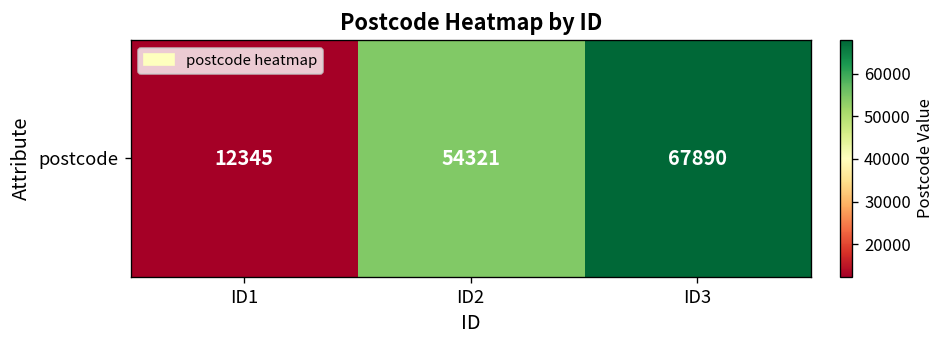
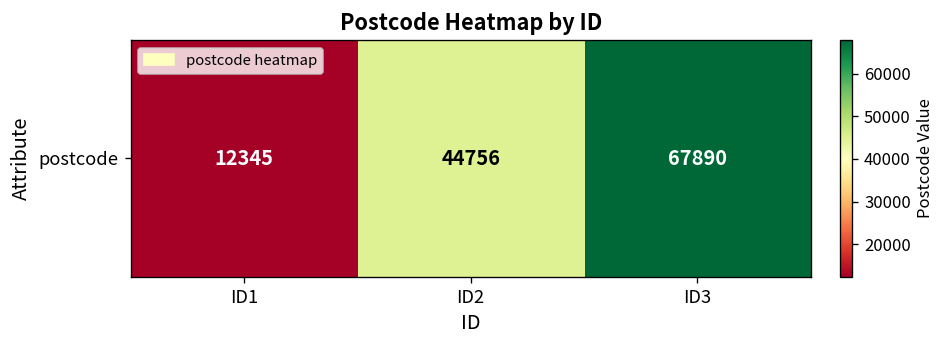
postcode, ID2: 54321 -> 44756
